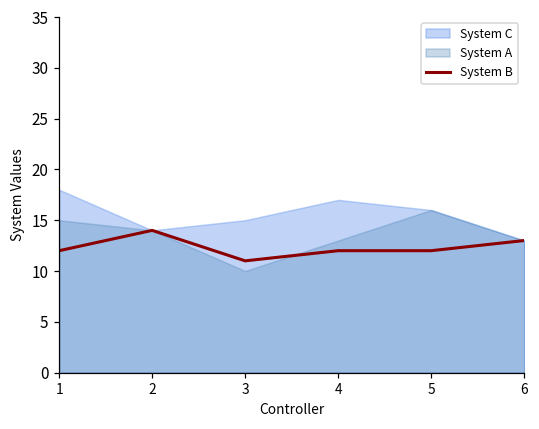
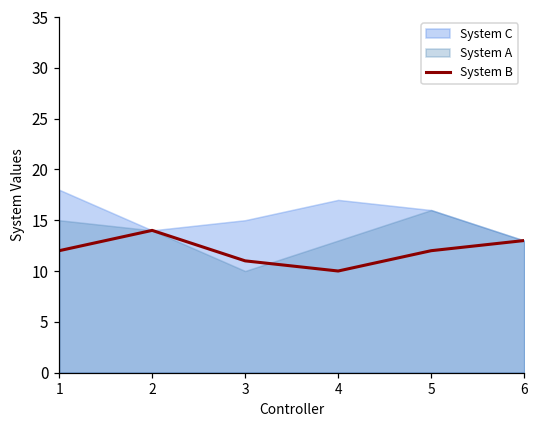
System B, 4: 12 -> 10
